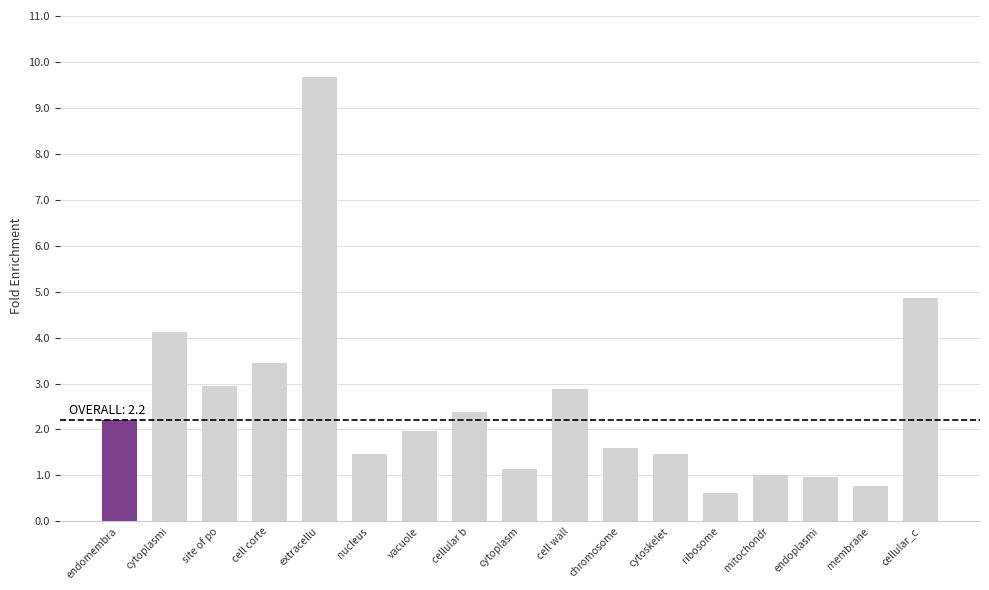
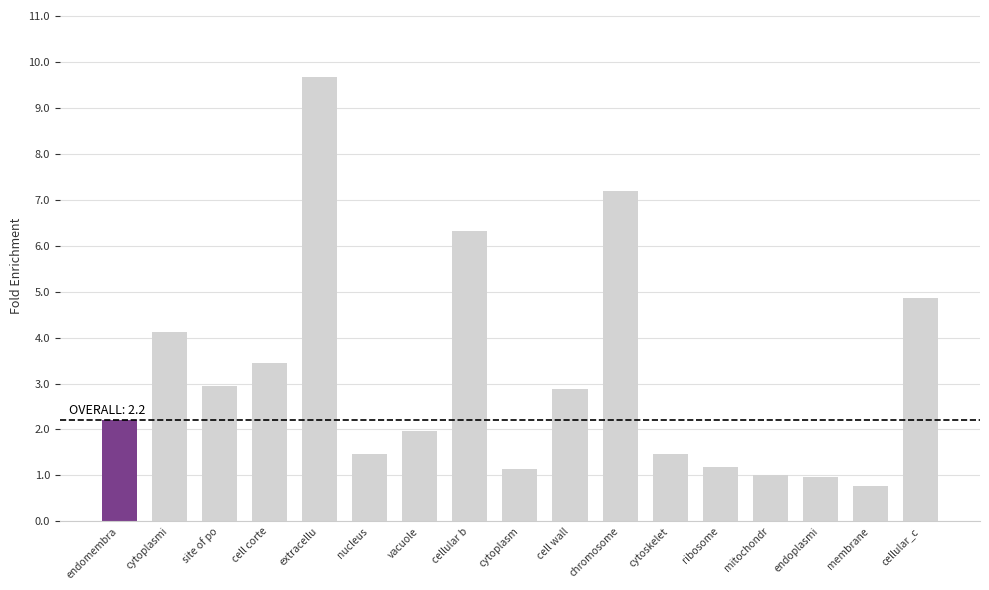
cellular b: 2.4 -> 6.3
chromosome: 1.6 -> 7.2
ribosome: 0.6 -> 1.2
